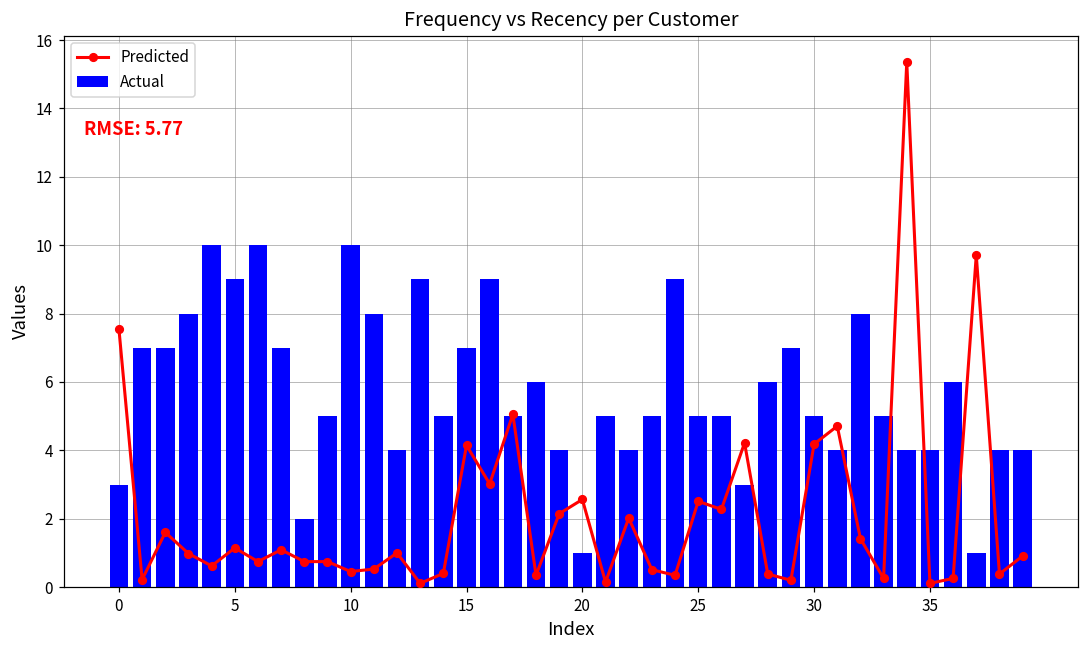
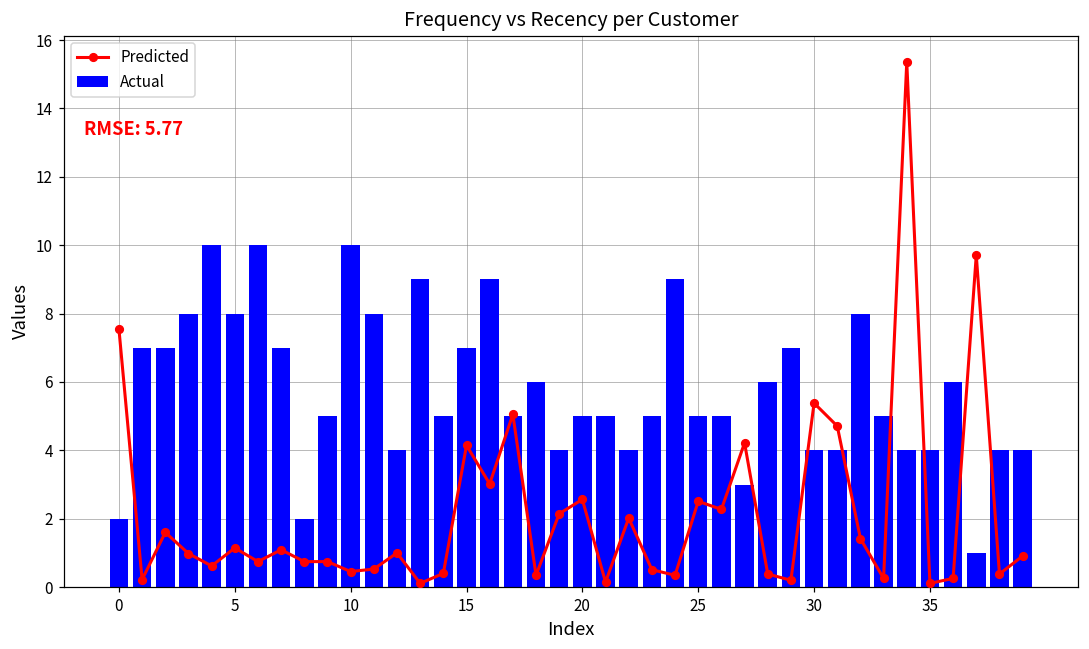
Actual, 0: 3 -> 2
Actual, 5: 9 -> 8
Actual, 20: 1 -> 5
Actual, 30: 5 -> 4
Predicted, 30: 4.2 -> 5.4
